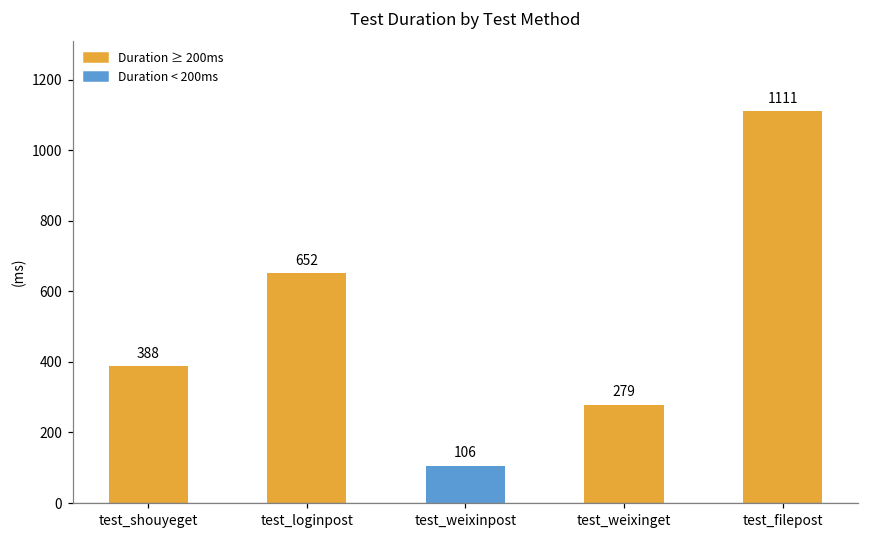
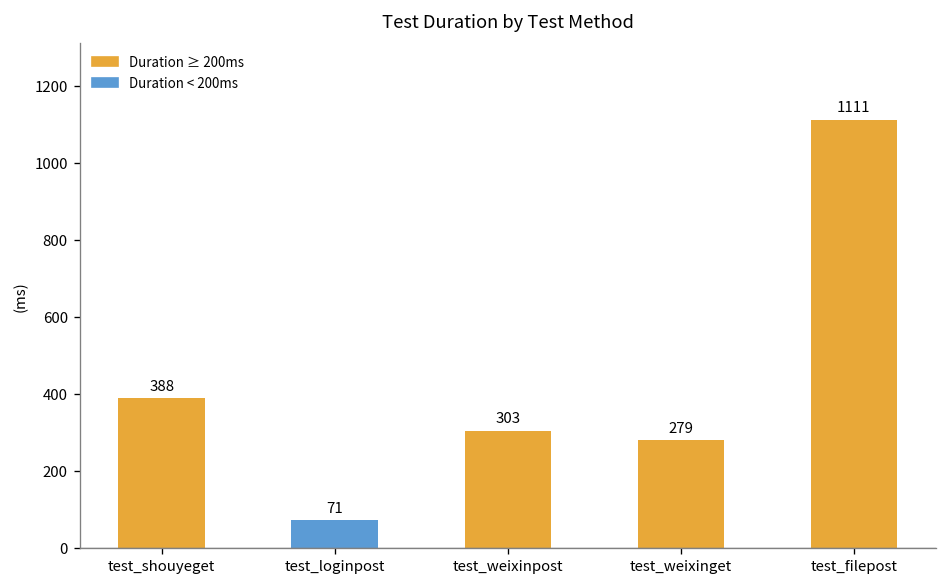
test_loginpost: 652 -> 71
test_weixinpost: 106 -> 303
